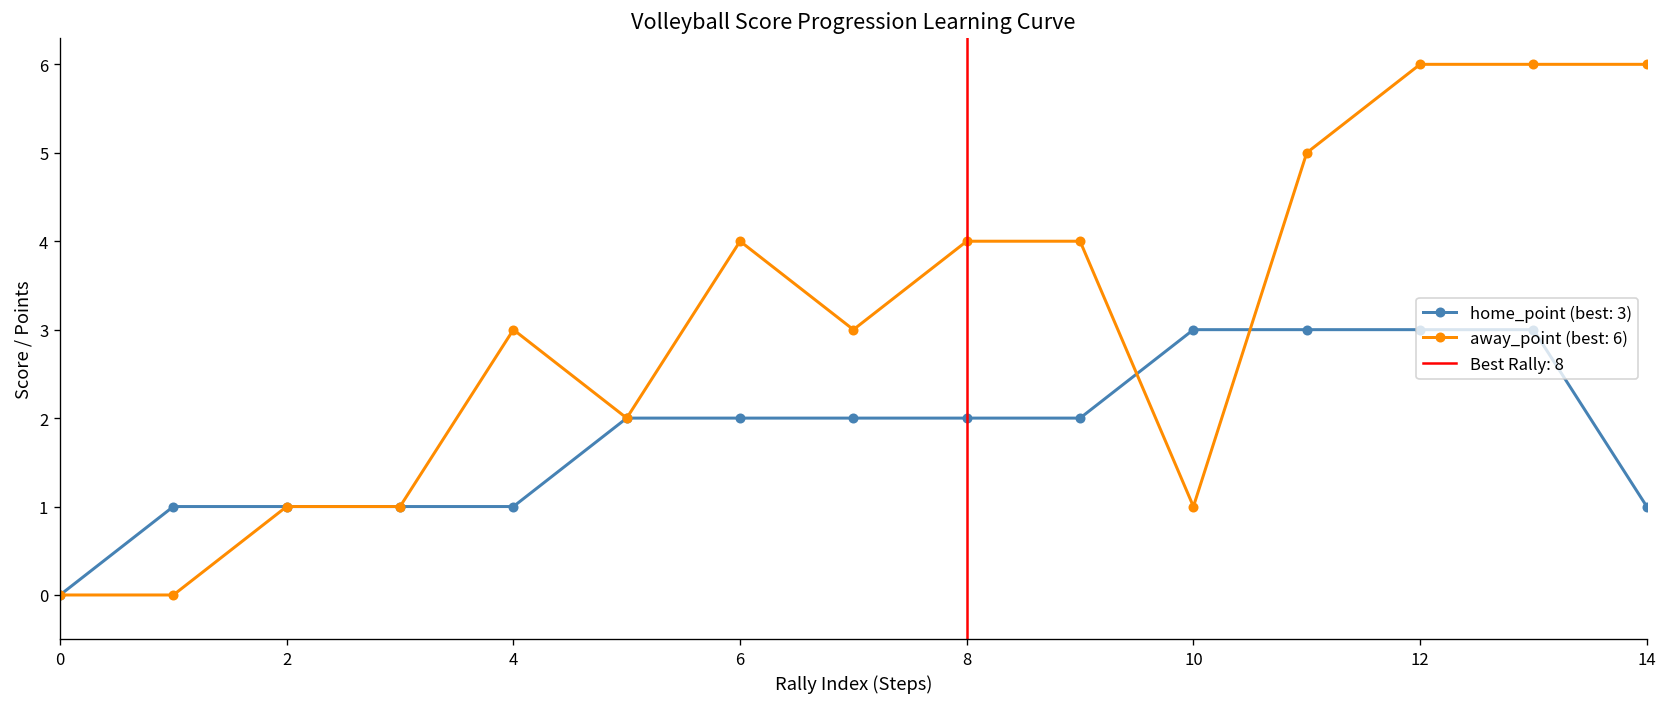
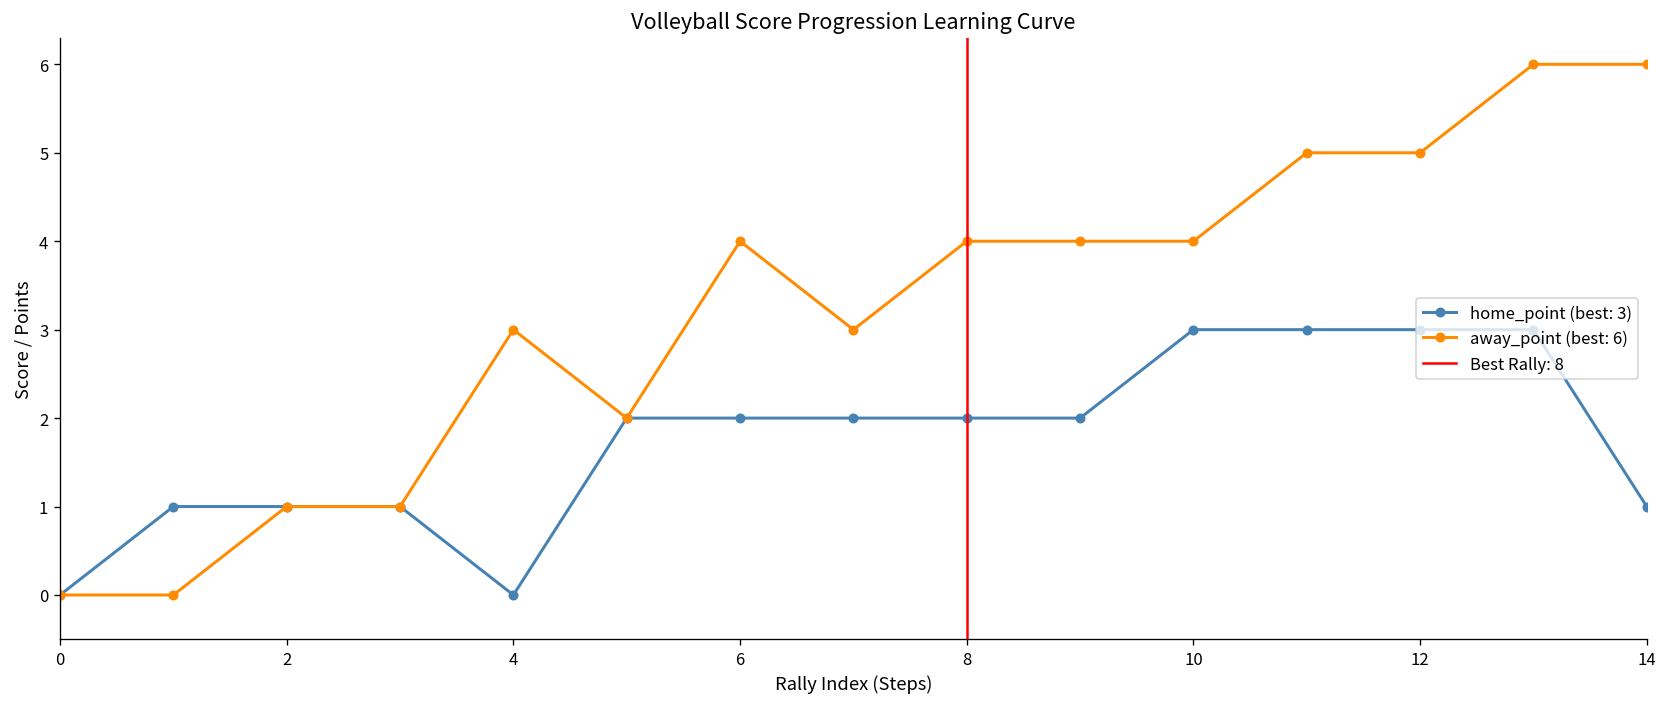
home_point (best: 3), 4: 1 -> 0
away_point (best: 6), 10: 1 -> 4
away_point (best: 6), 12: 6 -> 5
